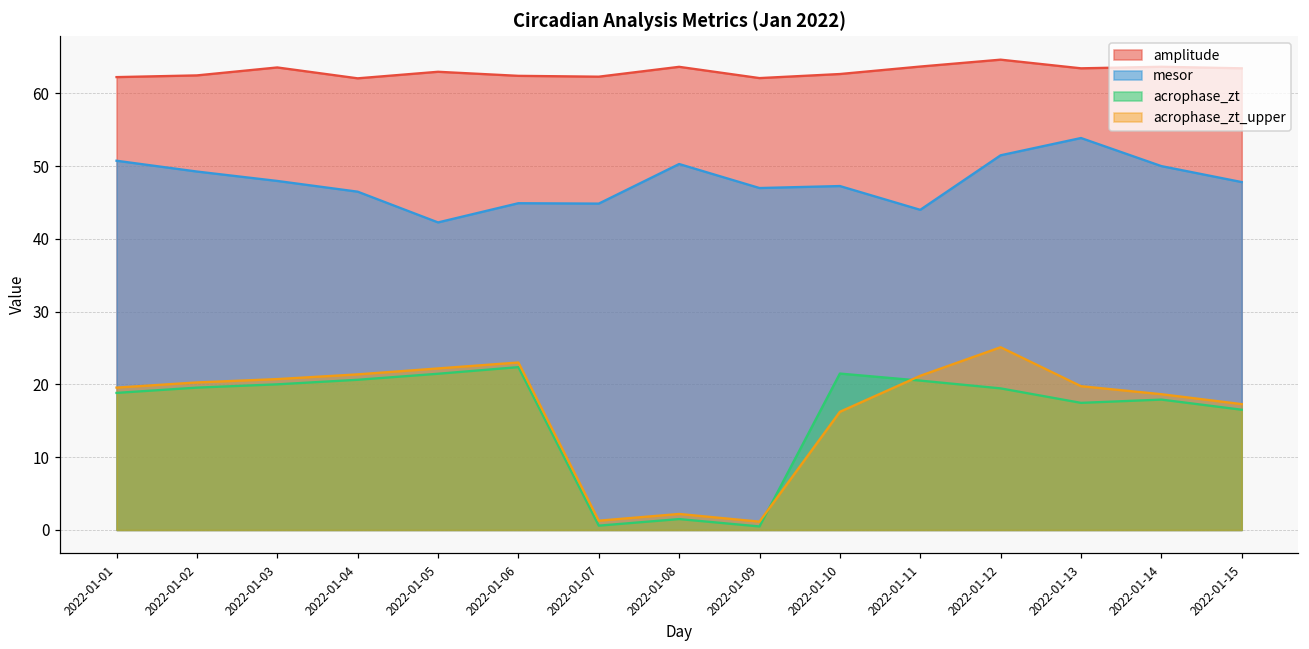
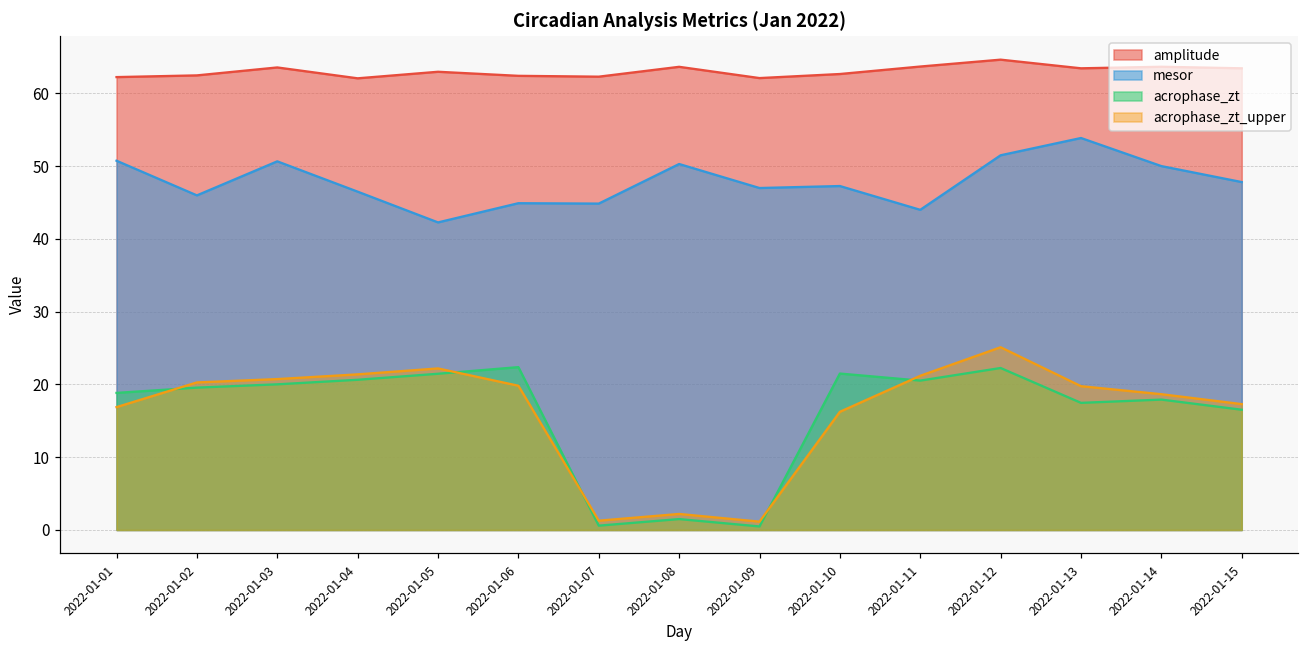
acrophase_zt_upper, 2022-01-01: 20 -> 17
mesor, 2022-01-02: 49 -> 46
mesor, 2022-01-03: 48 -> 51
acrophase_zt_upper, 2022-01-06: 23 -> 20
acrophase_zt, 2022-01-12: 19 -> 22
